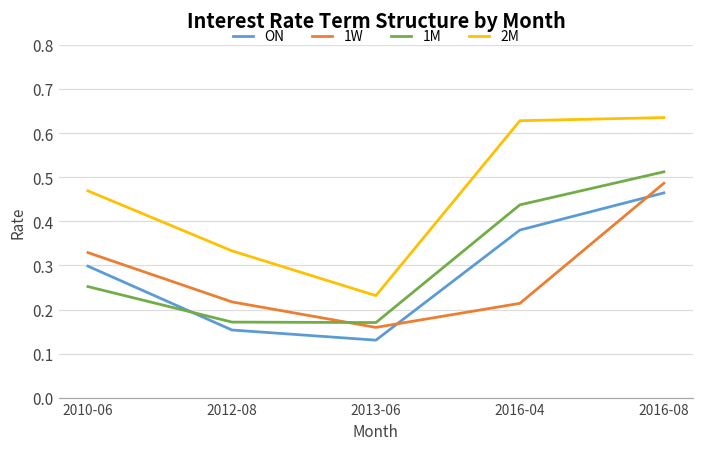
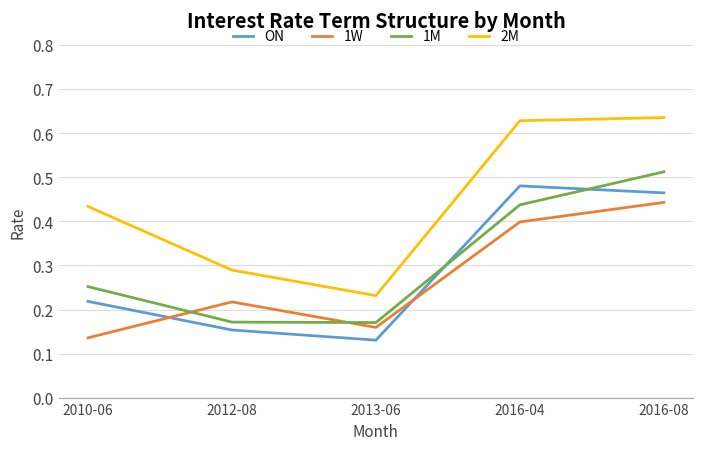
ON, 2010-06: 0.30 -> 0.22
1W, 2010-06: 0.33 -> 0.14
2M, 2010-06: 0.47 -> 0.43
2M, 2012-08: 0.33 -> 0.29
ON, 2016-04: 0.38 -> 0.48
1W, 2016-04: 0.21 -> 0.40
1W, 2016-08: 0.49 -> 0.44
